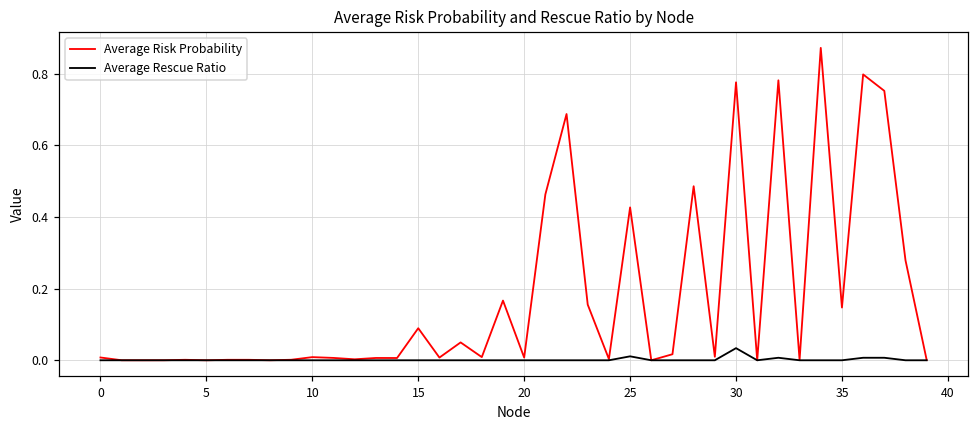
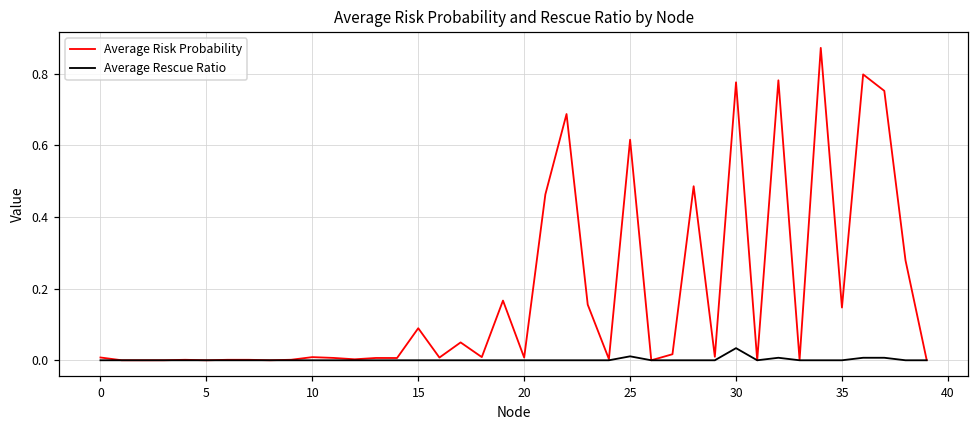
Average Risk Probability, 25: 0.43 -> 0.62
